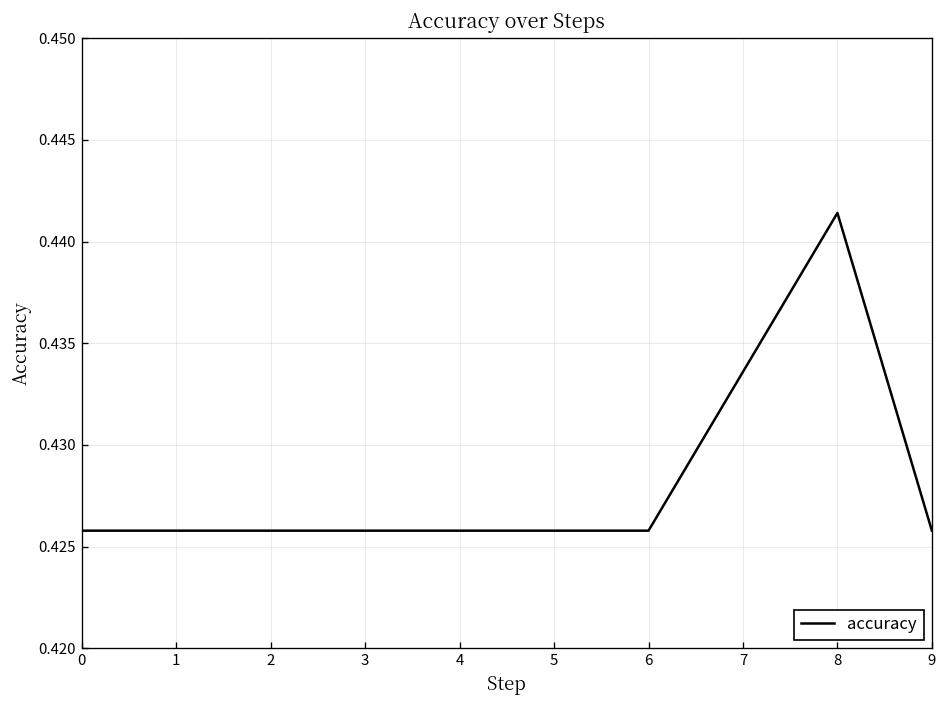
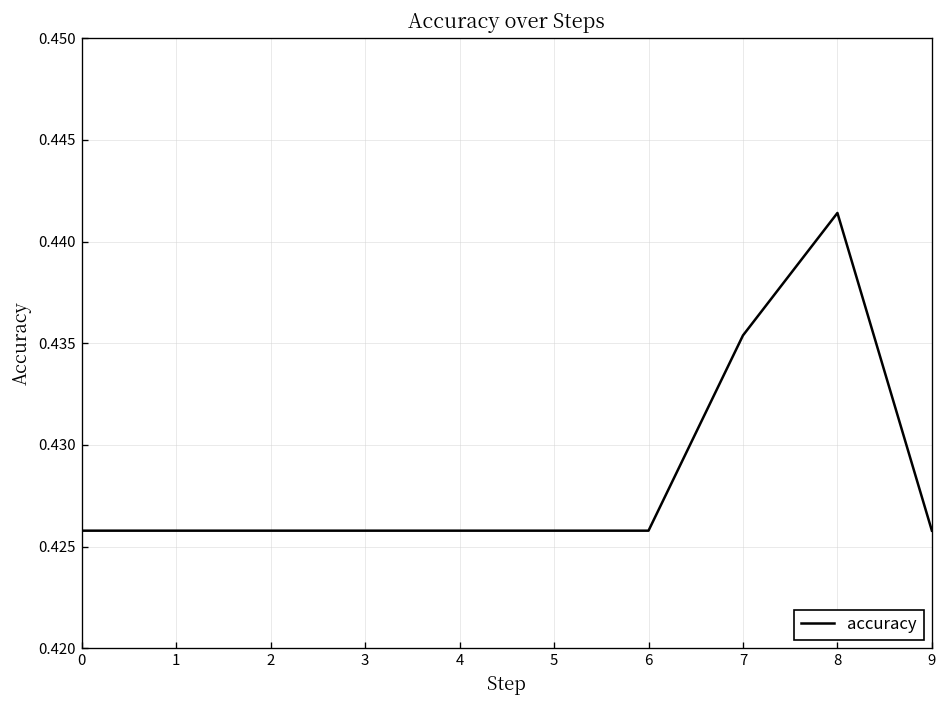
7: 0.4336 -> 0.4354
